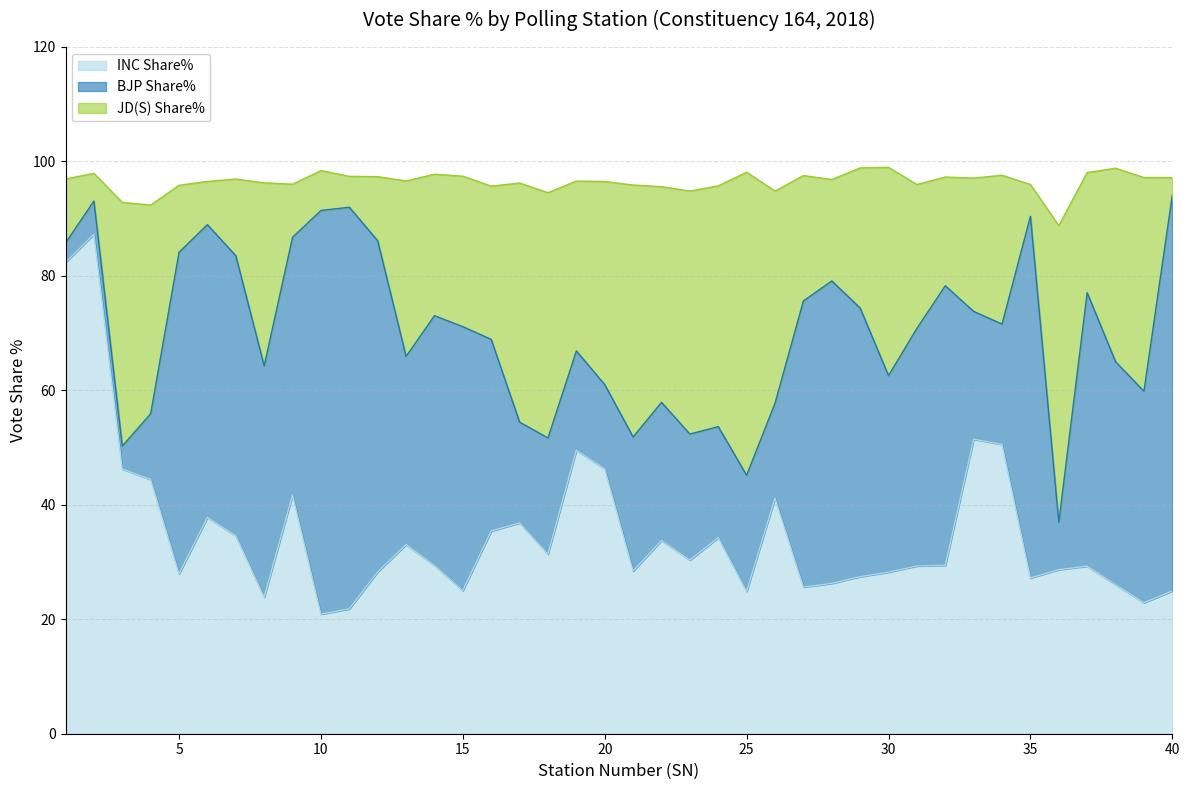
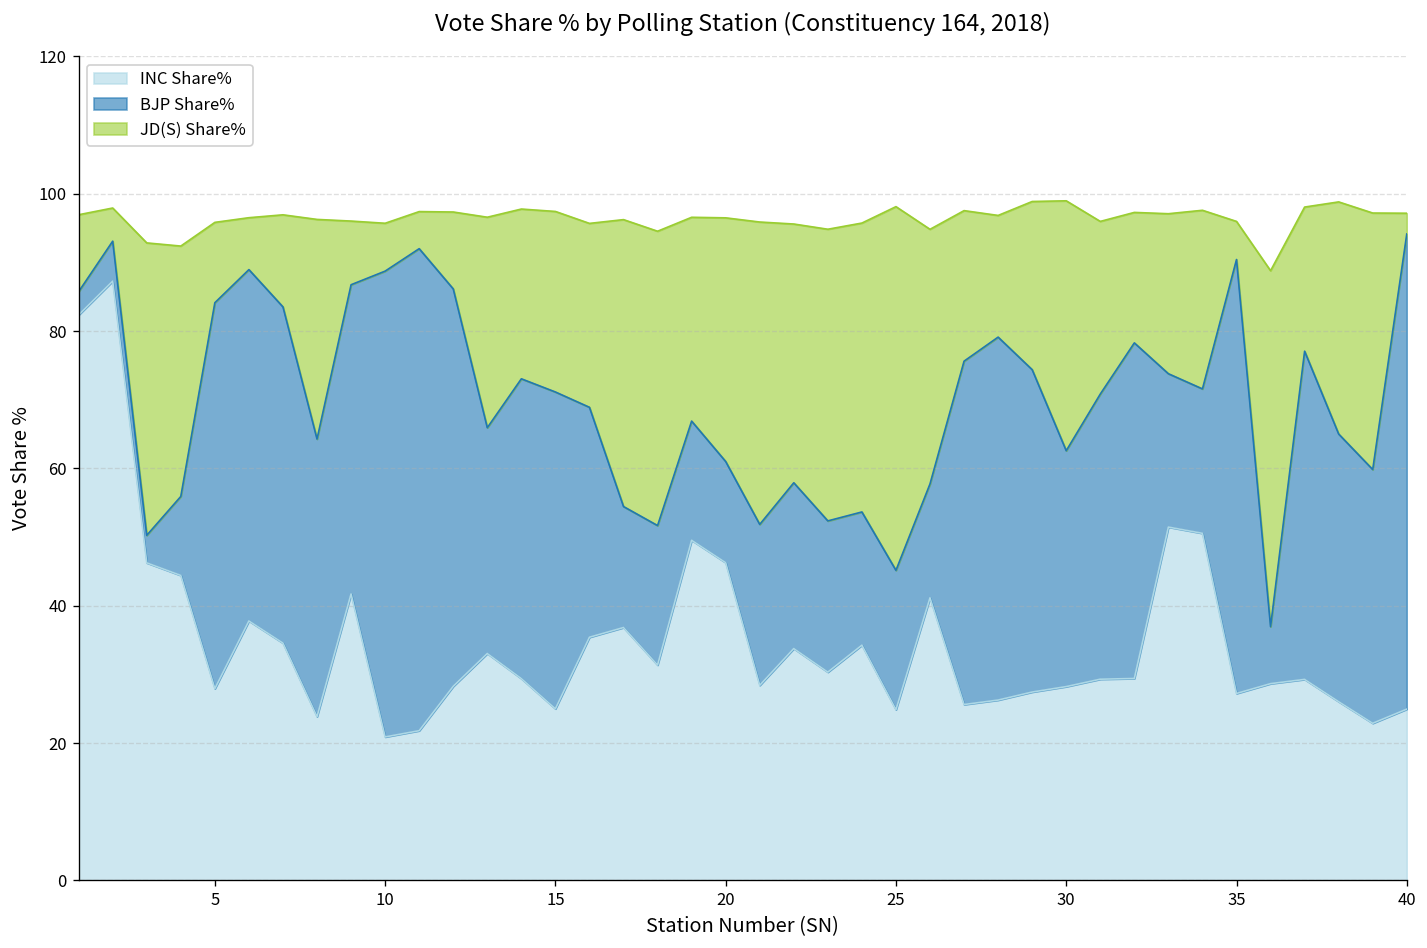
BJP Share%, 10: 71 -> 68
